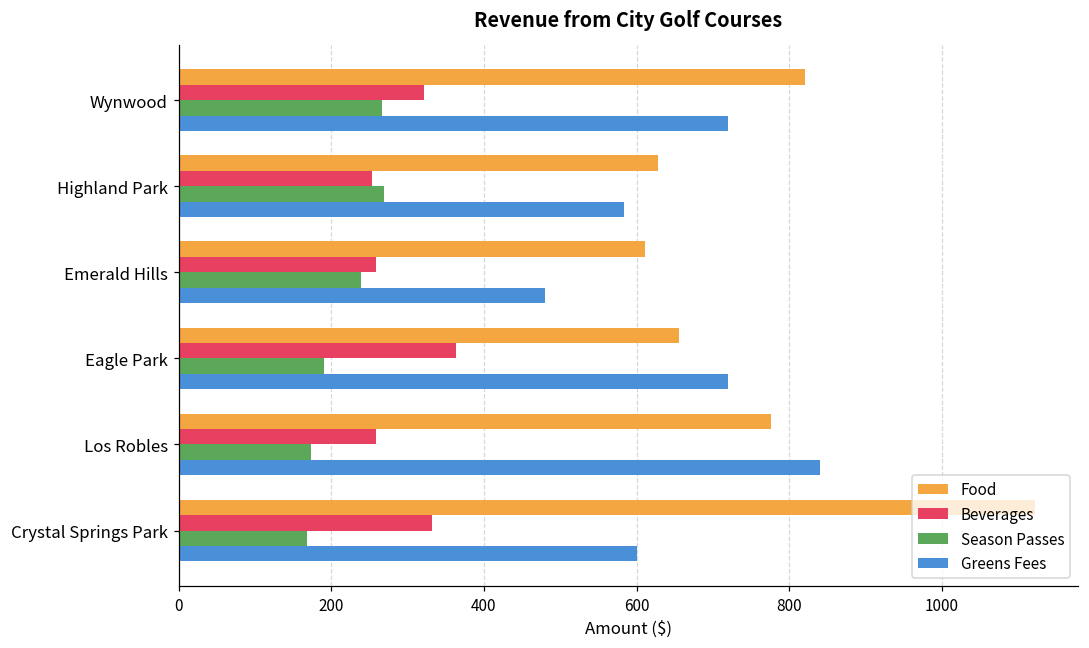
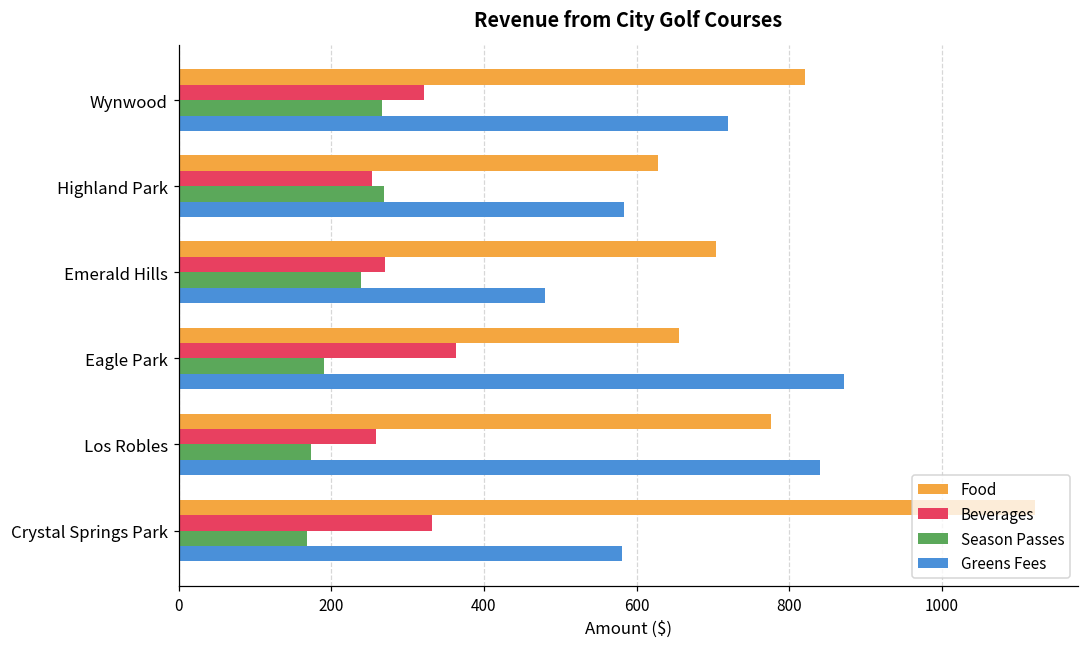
Food, Emerald Hills: 610 -> 700
Beverages, Emerald Hills: 260 -> 270
Greens Fees, Eagle Park: 720 -> 870
Greens Fees, Crystal Springs Park: 600 -> 580
